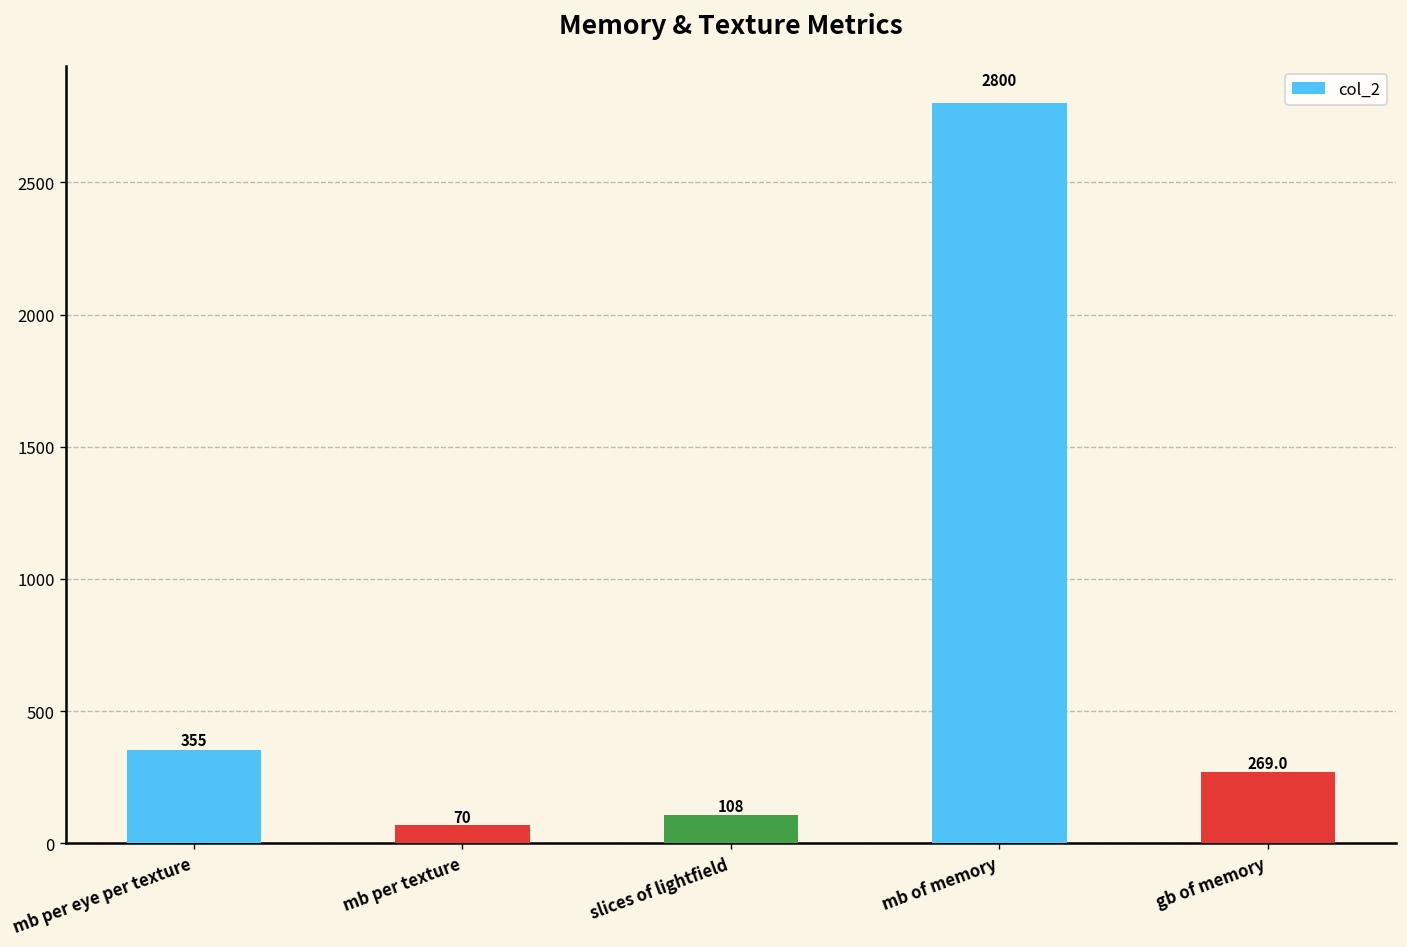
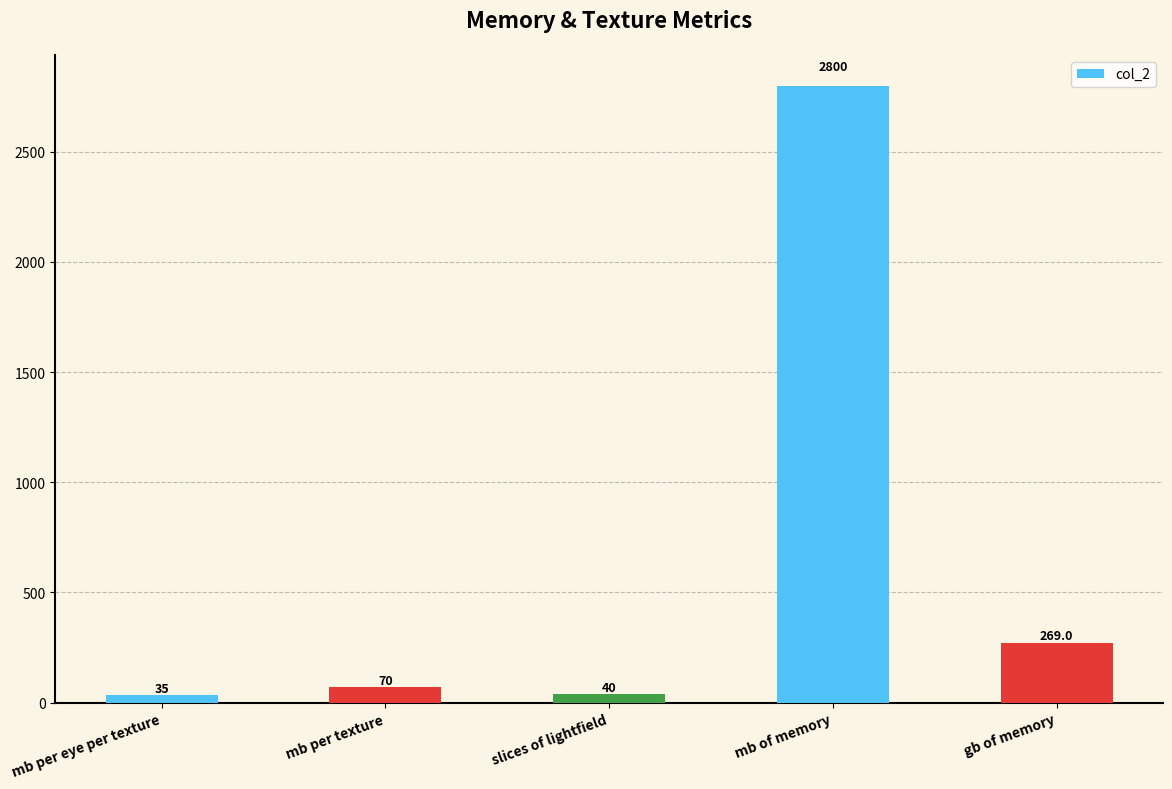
mb per eye per texture: 355 -> 35
slices of lightfield: 108 -> 40
